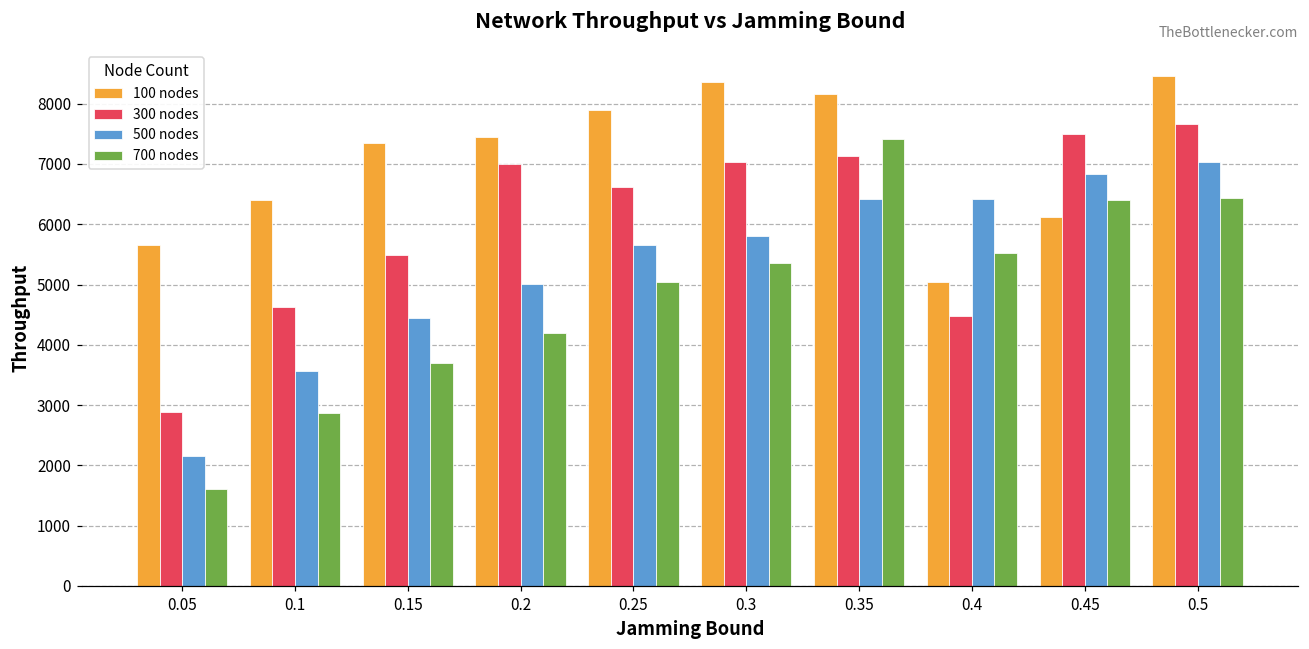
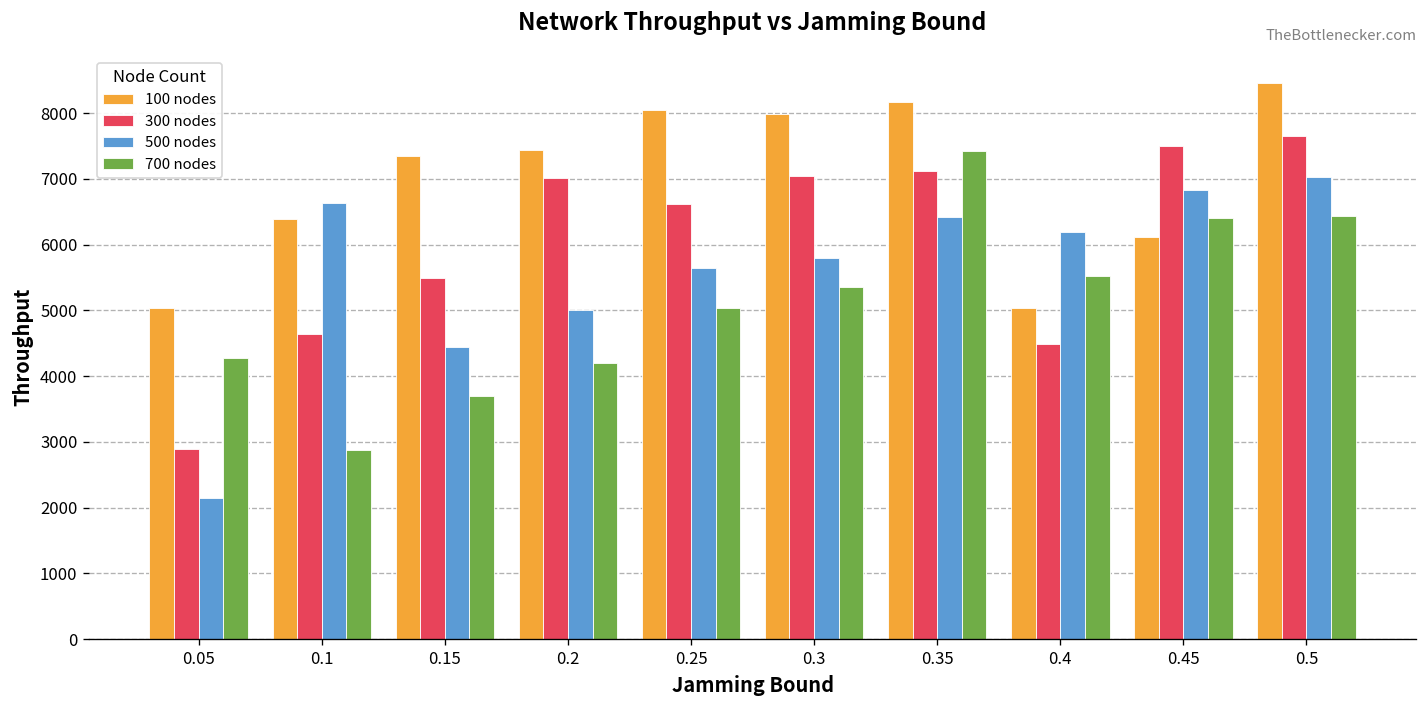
100 nodes, 0.05: 5700 -> 5000
700 nodes, 0.05: 1600 -> 4300
500 nodes, 0.1: 3600 -> 6600
100 nodes, 0.25: 7900 -> 8100
100 nodes, 0.3: 8400 -> 8000
500 nodes, 0.4: 6400 -> 6200
